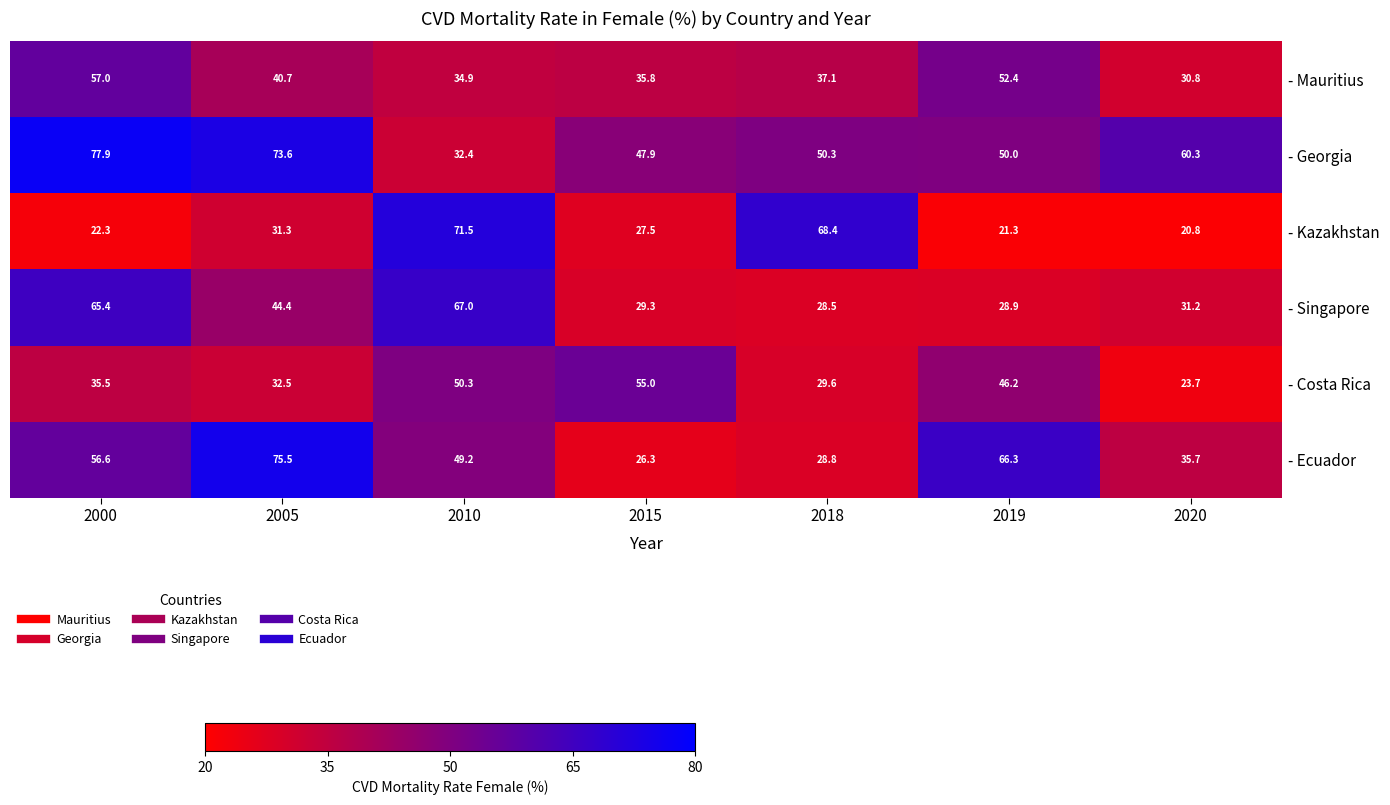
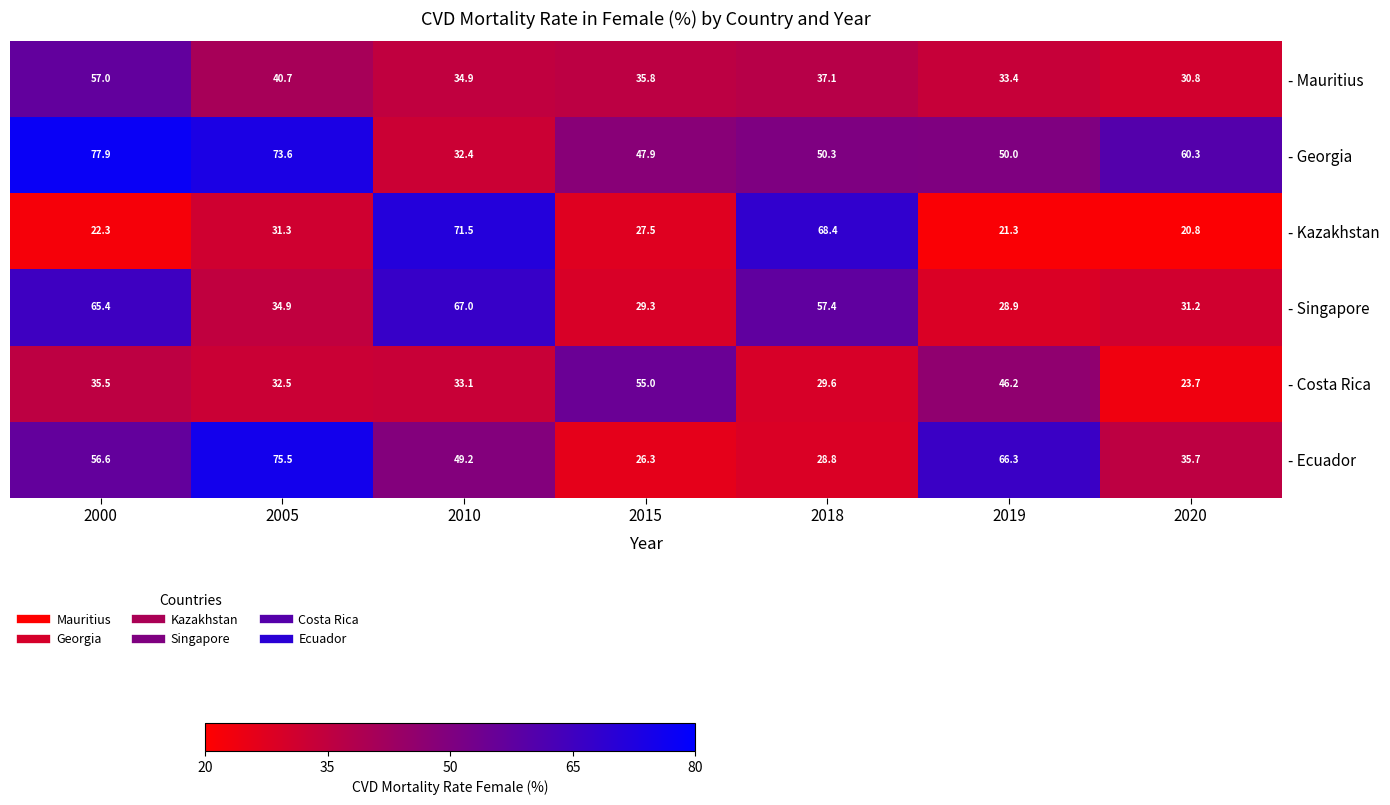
- Mauritius, 2019: 52.4 -> 33.4
- Singapore, 2005: 44.4 -> 34.9
- Singapore, 2018: 28.5 -> 57.4
- Costa Rica, 2010: 50.3 -> 33.1
